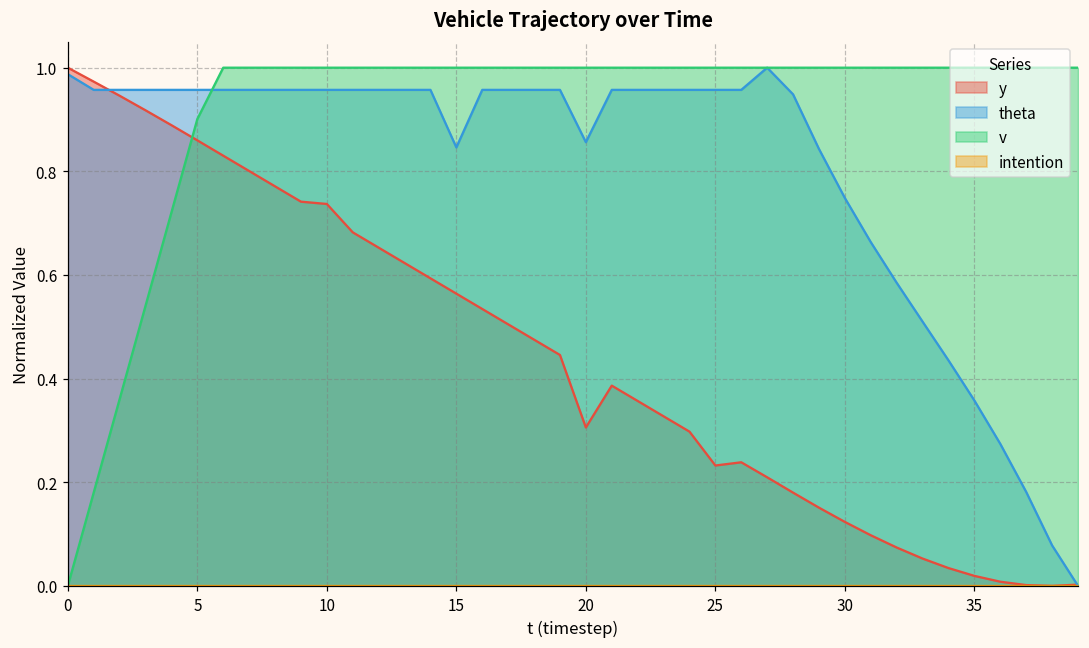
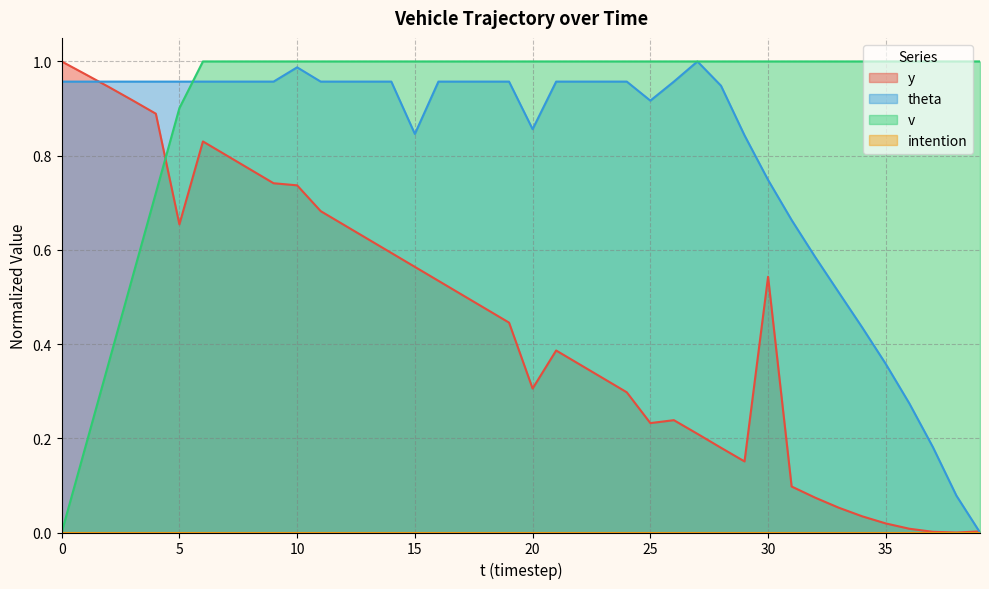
theta, 0: 0.99 -> 0.96
y, 5: 0.86 -> 0.65
theta, 10: 0.96 -> 0.99
theta, 25: 0.96 -> 0.92
y, 30: 0.12 -> 0.54
